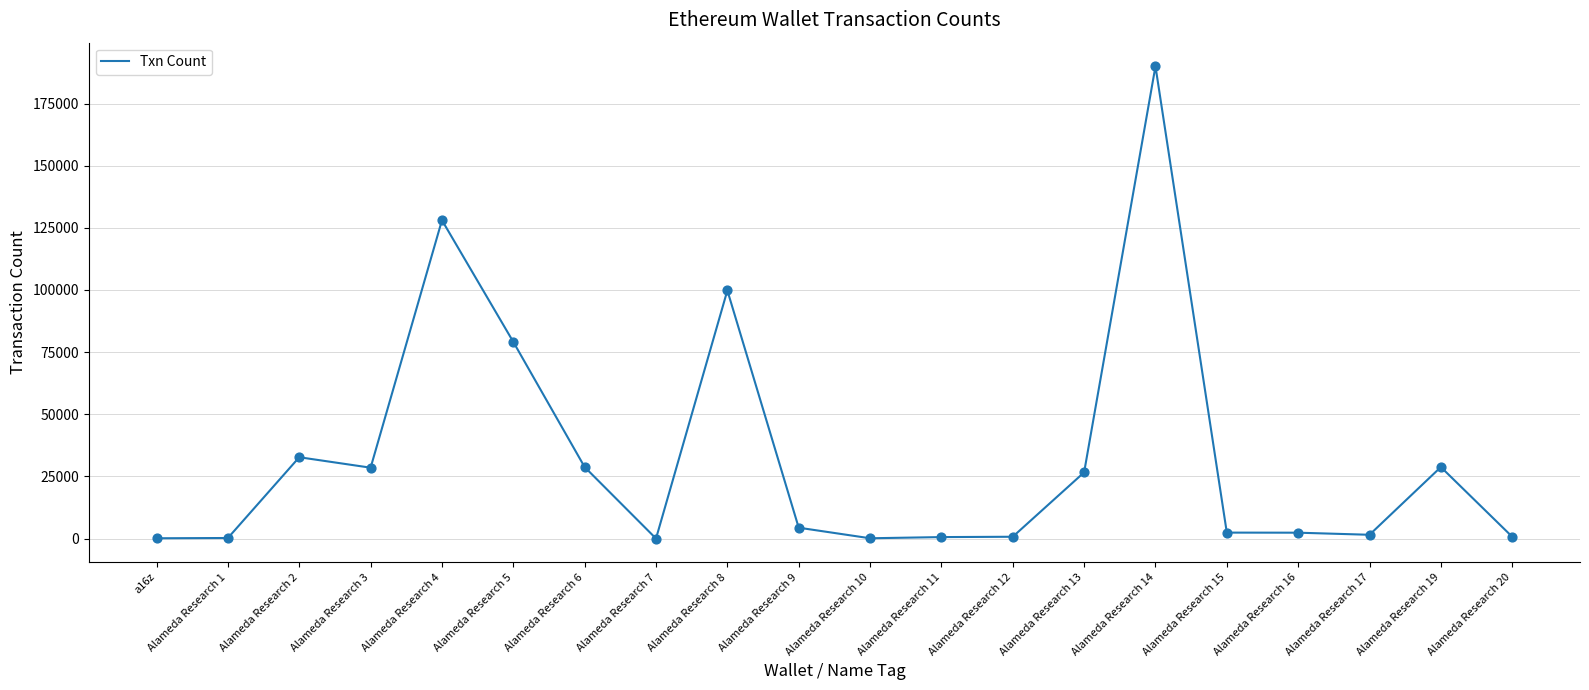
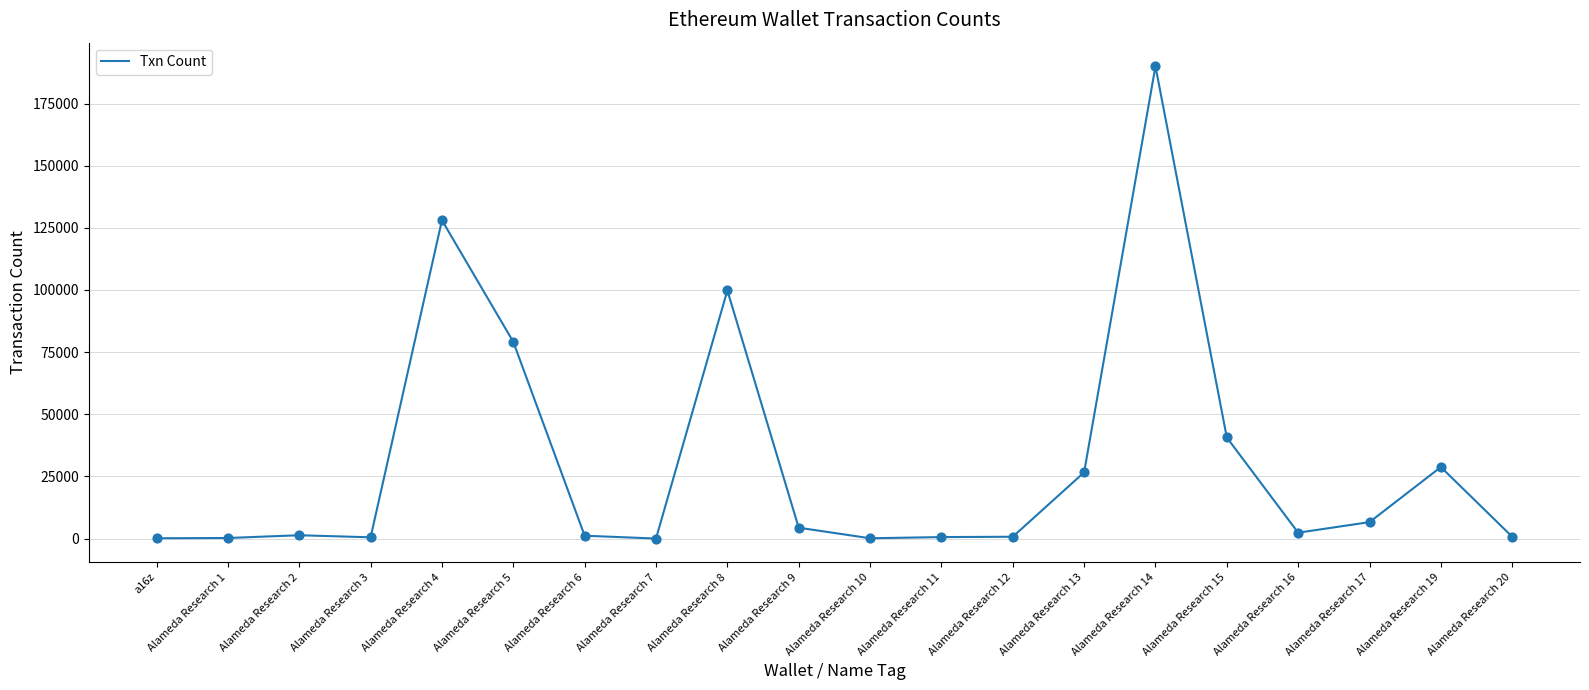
Alameda Research 2: 33000 -> 1000
Alameda Research 3: 29000 -> 1000
Alameda Research 6: 29000 -> 1000
Alameda Research 15: 2000 -> 41000
Alameda Research 17: 2000 -> 7000
